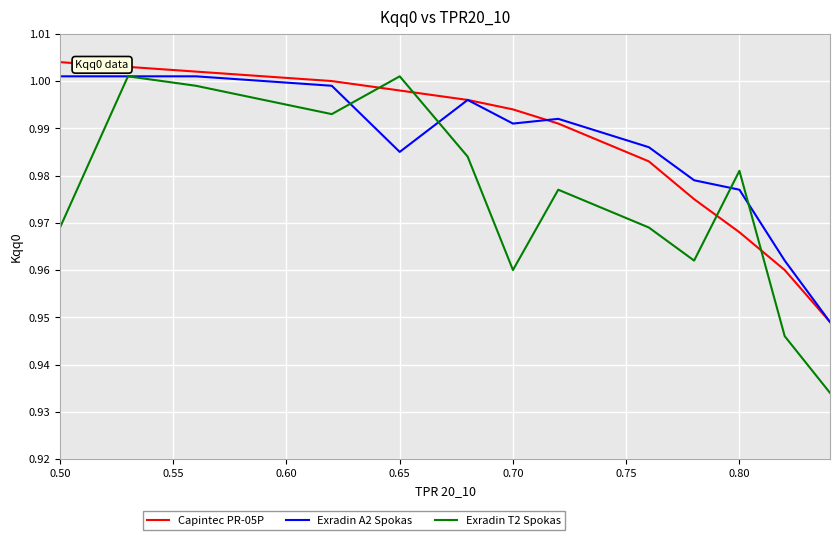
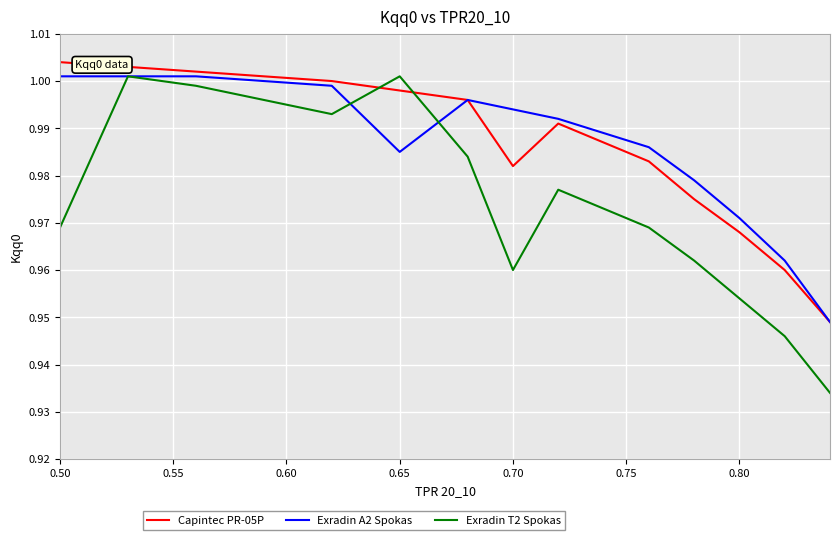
Capintec PR-05P, 0.70: 0.994 -> 0.982
Exradin A2 Spokas, 0.70: 0.991 -> 0.994
Exradin A2 Spokas, 0.80: 0.977 -> 0.971
Exradin T2 Spokas, 0.80: 0.981 -> 0.954
